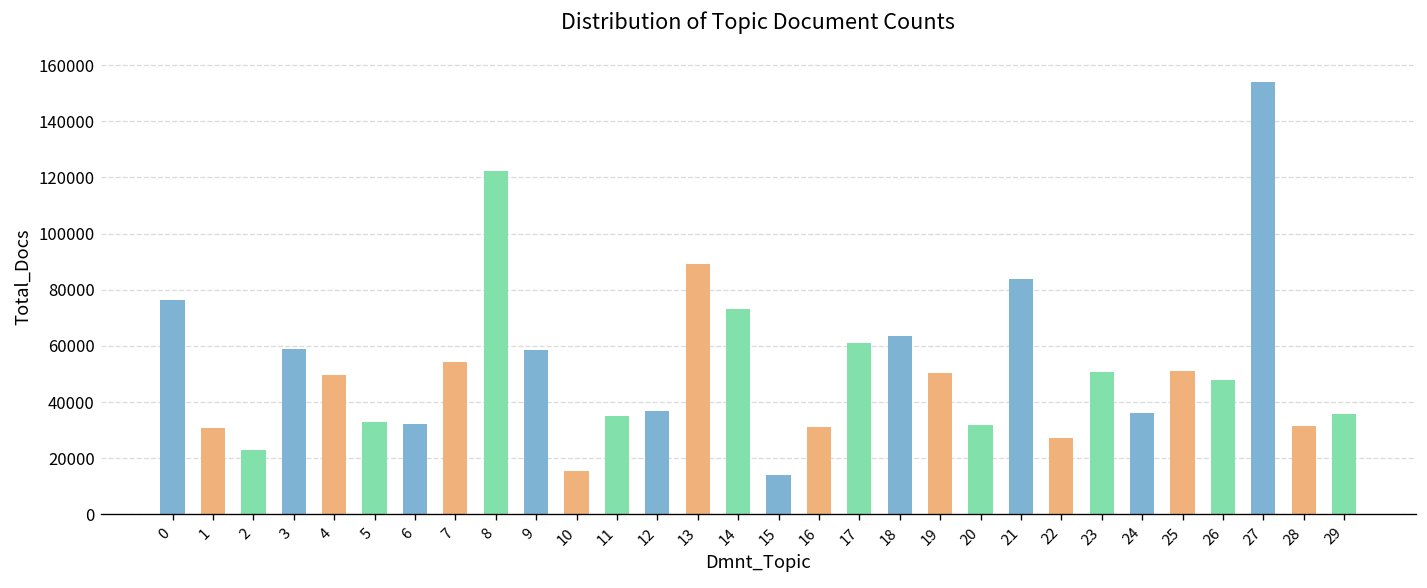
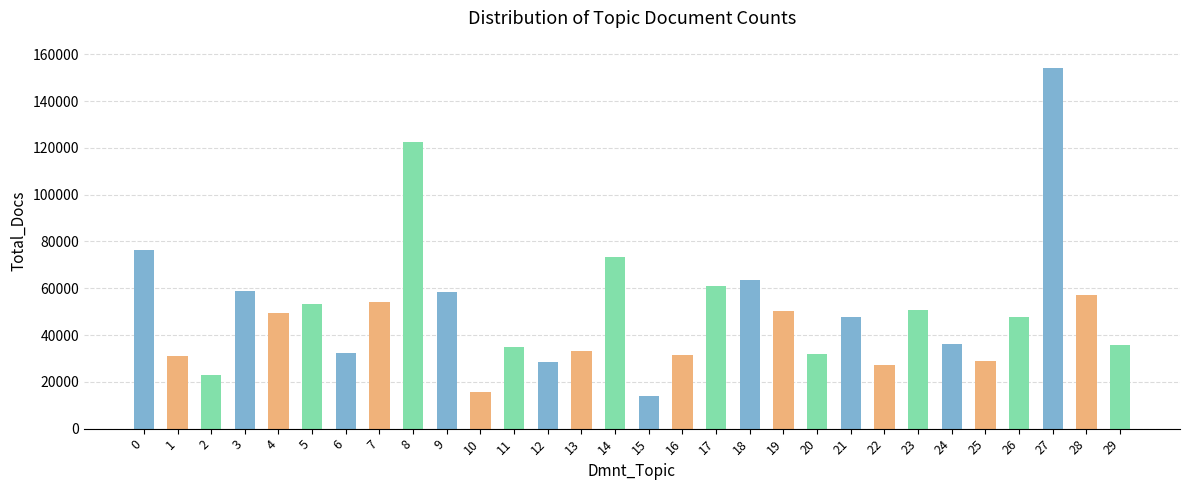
5: 33000 -> 53000
12: 37000 -> 28000
13: 89000 -> 33000
21: 84000 -> 48000
25: 51000 -> 29000
28: 32000 -> 57000
